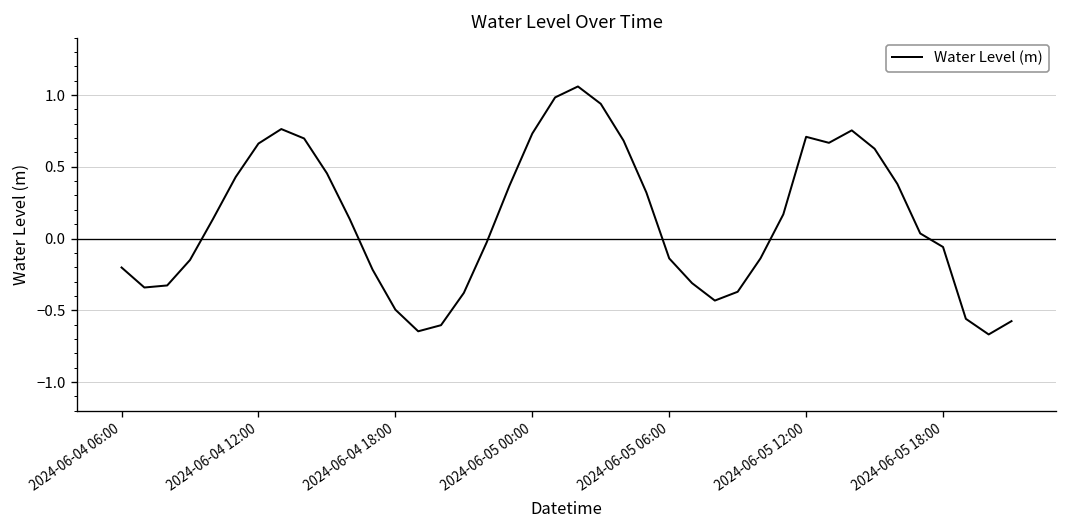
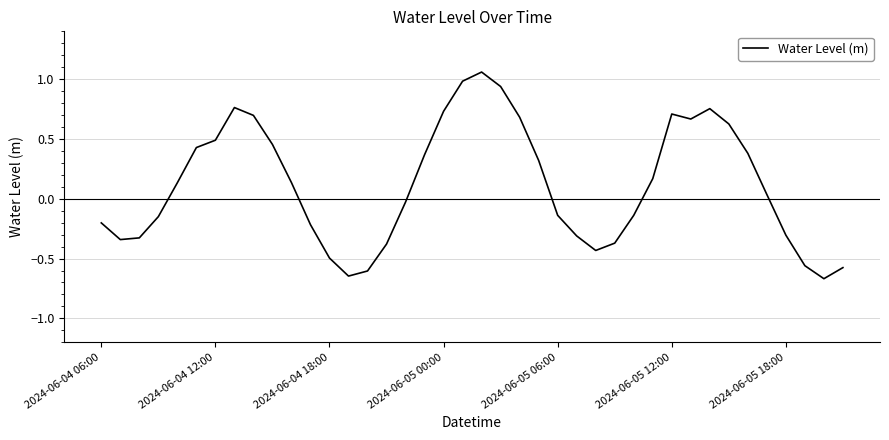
2024-06-04 12:00: 0.66 -> 0.49
2024-06-05 18:00: -0.06 -> -0.30
